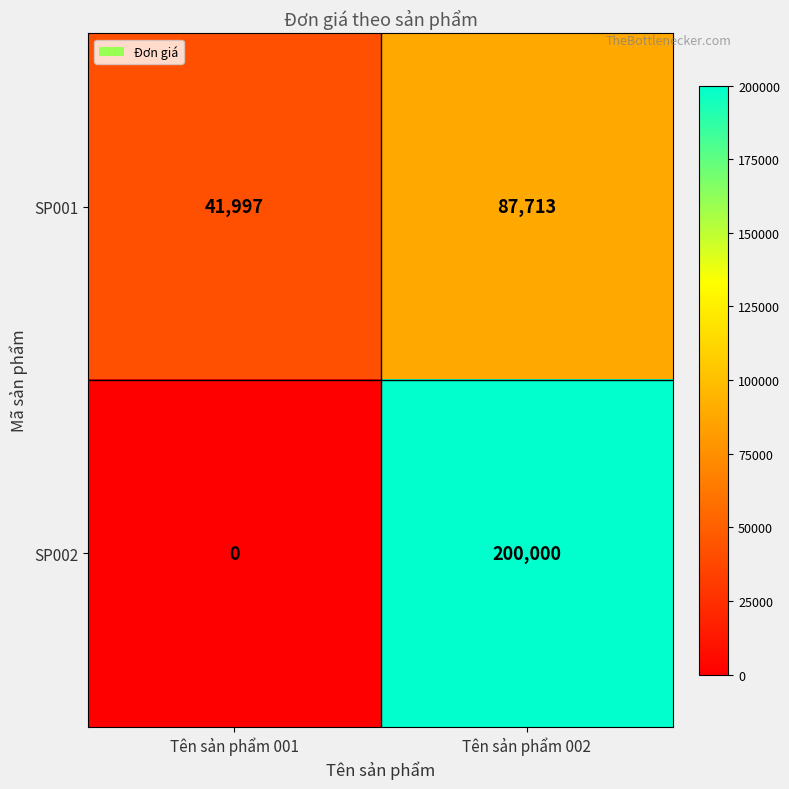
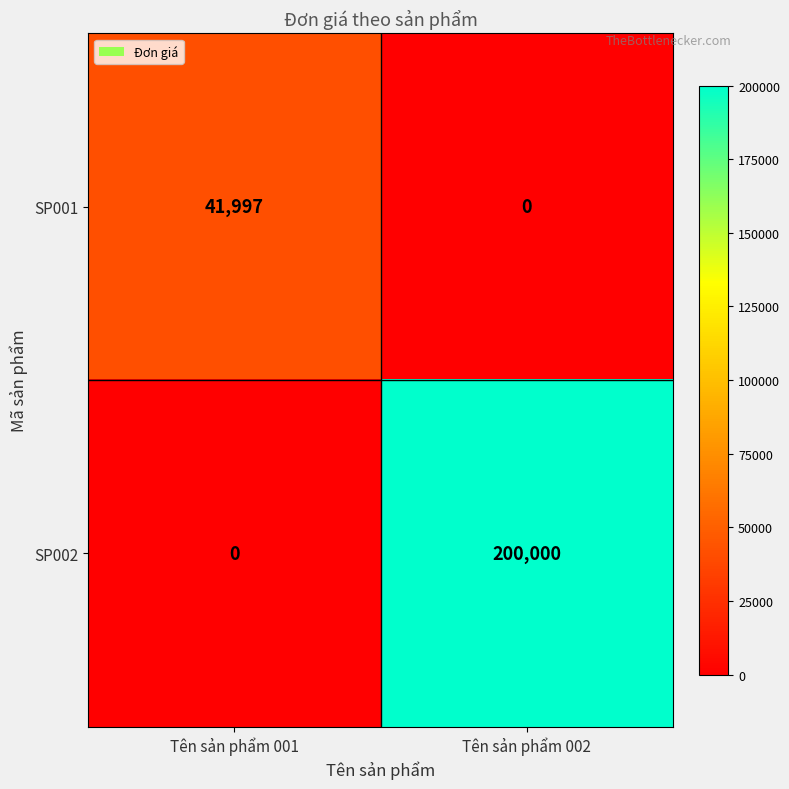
SP001, Tên sản phẩm 002: 87,713 -> 0
